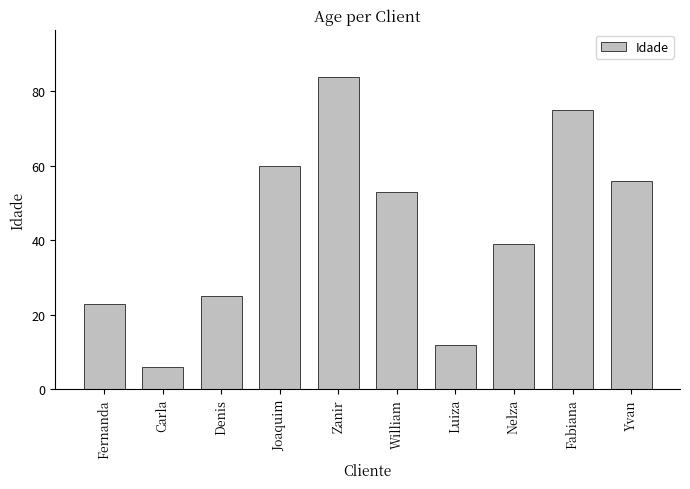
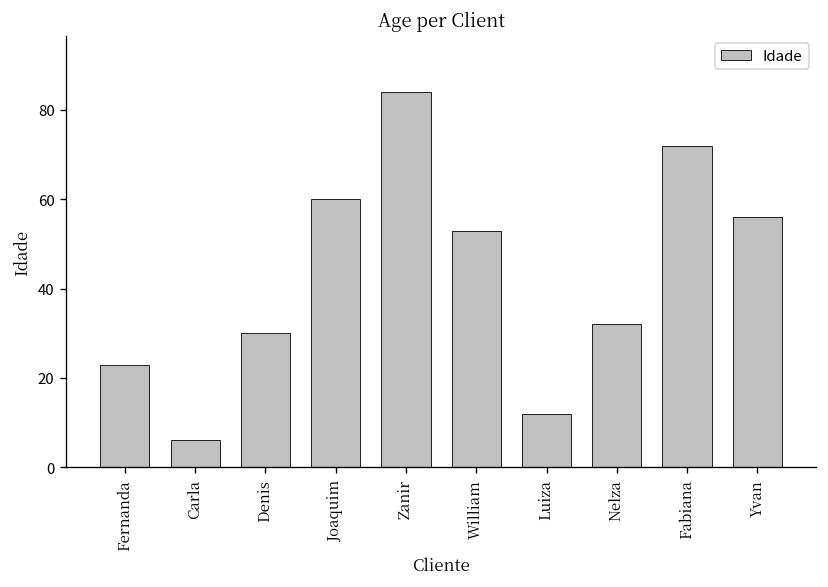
Denis: 25 -> 30
Nelza: 39 -> 32
Fabiana: 75 -> 72
